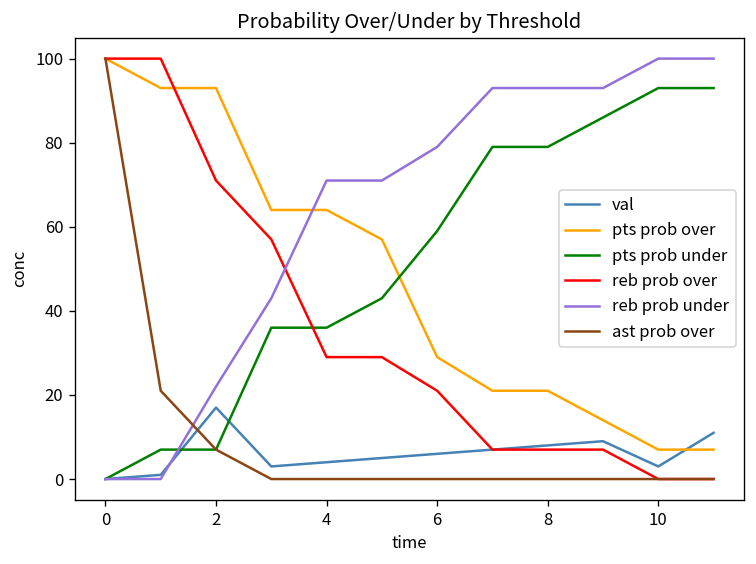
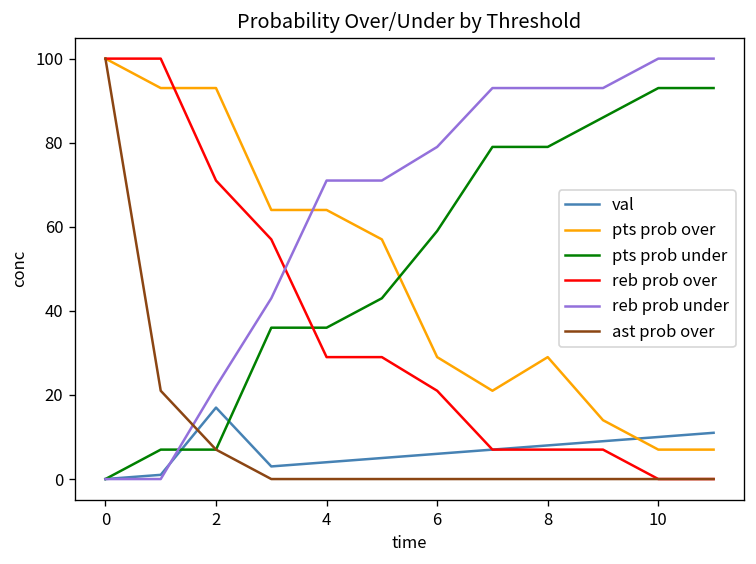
pts prob over, 8: 21 -> 29
val, 10: 3 -> 10
